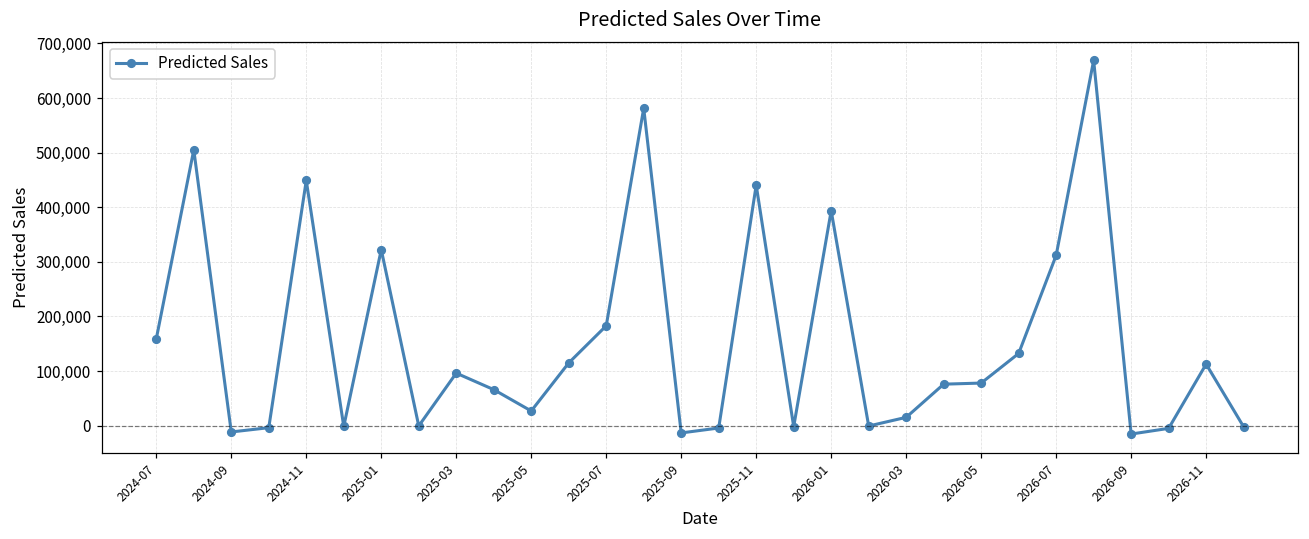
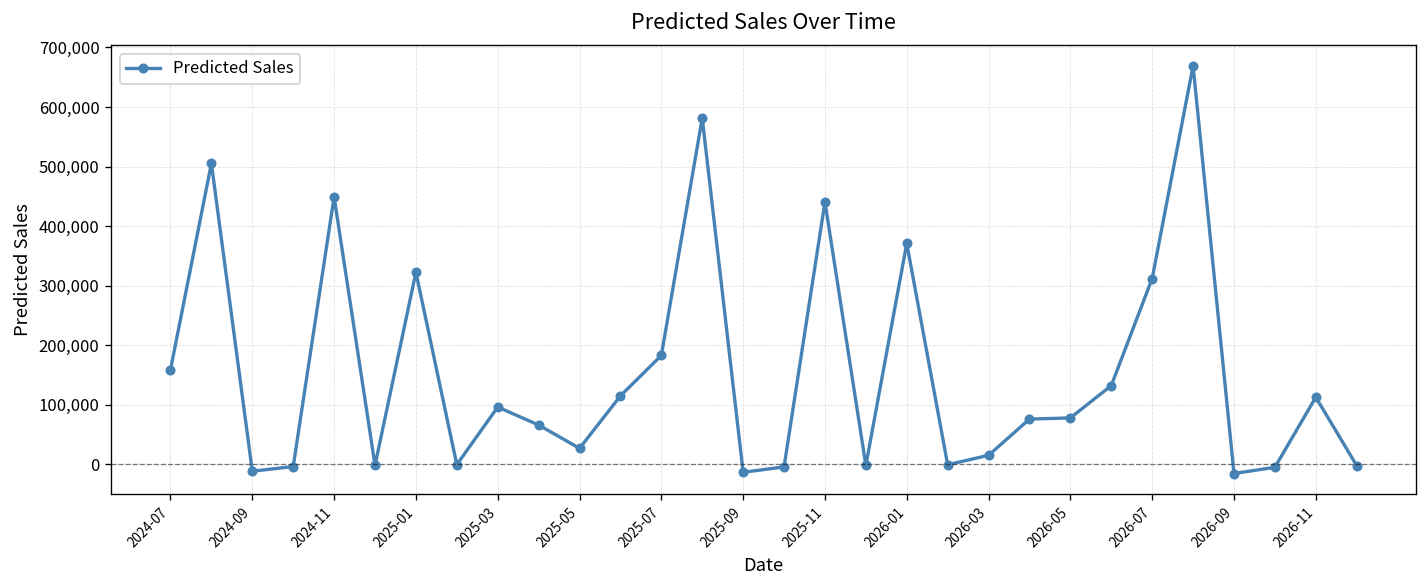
2026-01: 390,000 -> 370,000
